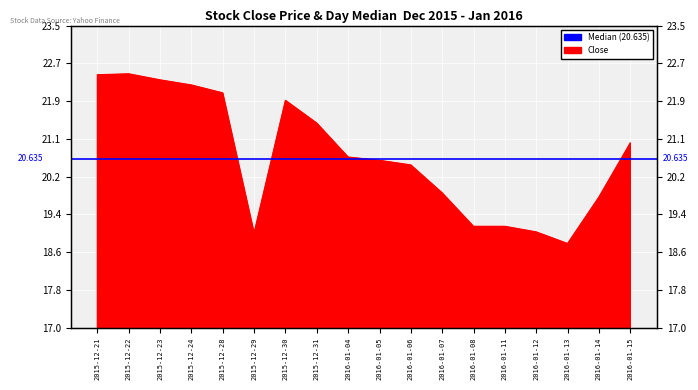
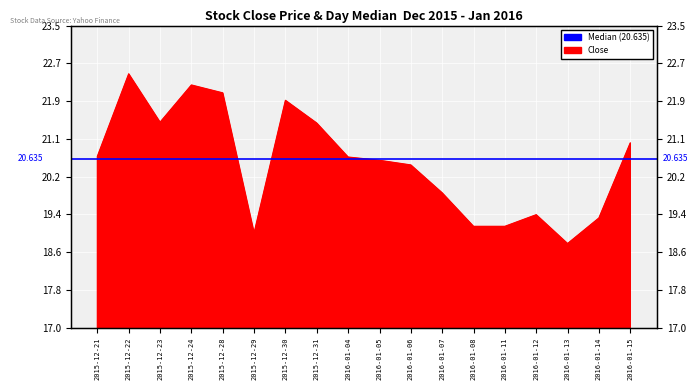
2015-12-21: 22.4 -> 20.7
2015-12-23: 22.3 -> 21.4
2016-01-12: 19.1 -> 19.4
2016-01-14: 19.8 -> 19.4
